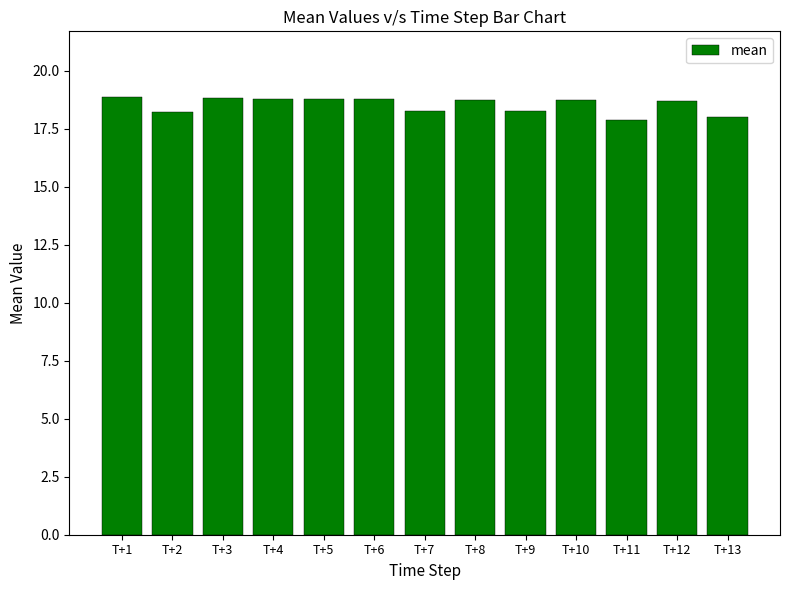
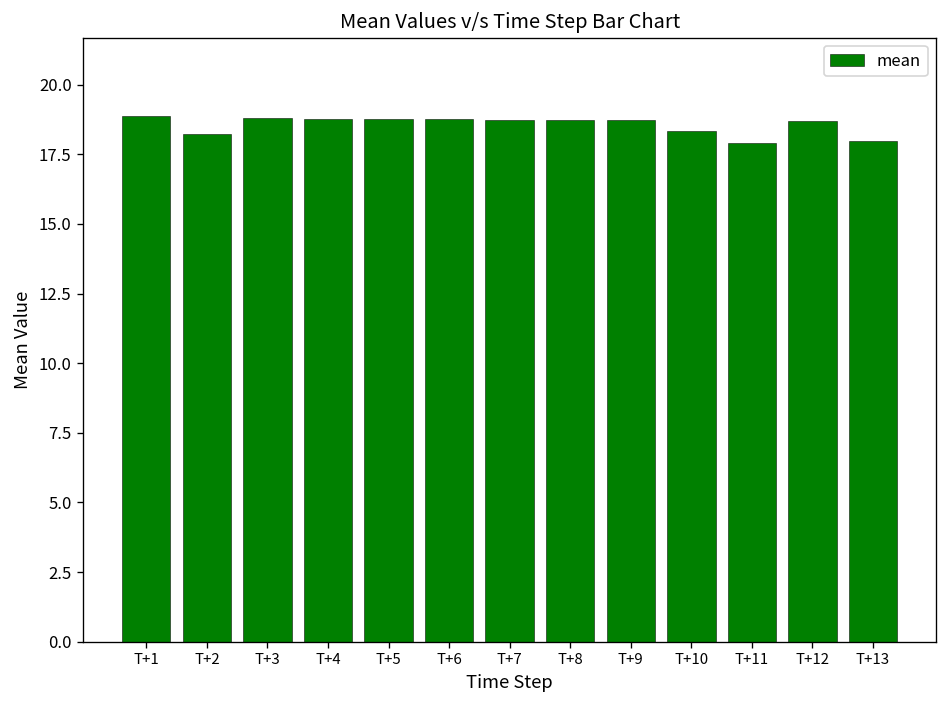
T+7: 18.3 -> 18.7
T+9: 18.3 -> 18.7
T+10: 18.7 -> 18.3
